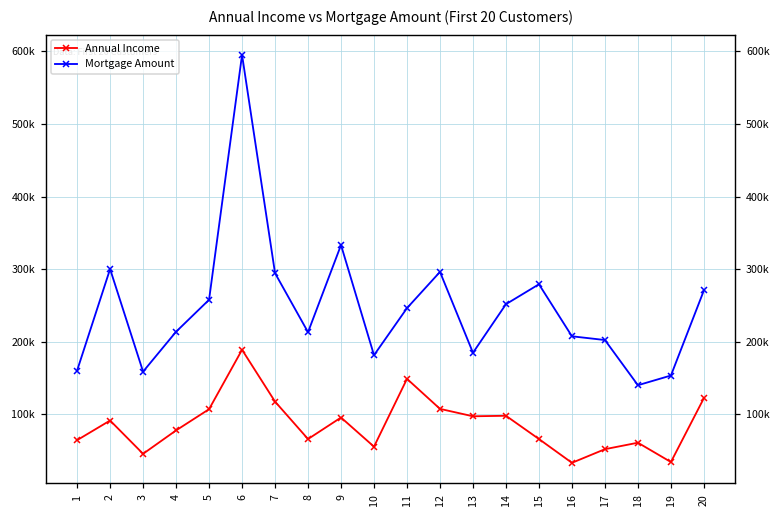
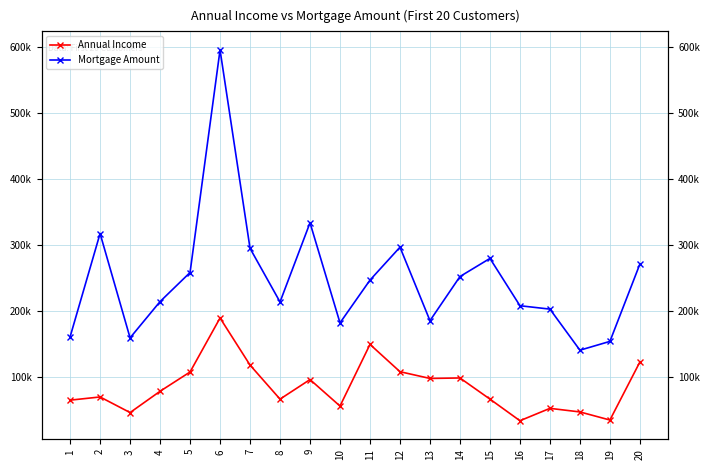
Annual Income, 2: 90000 -> 70000
Mortgage Amount, 2: 300000 -> 320000
Annual Income, 18: 60000 -> 50000
